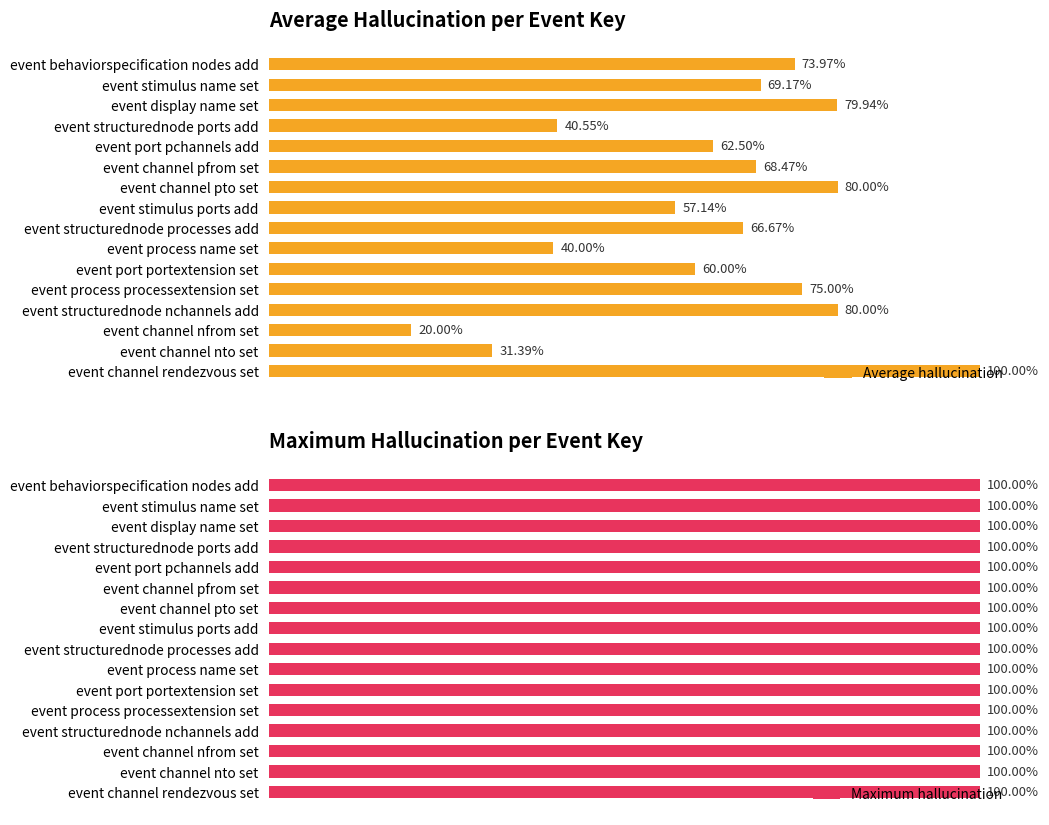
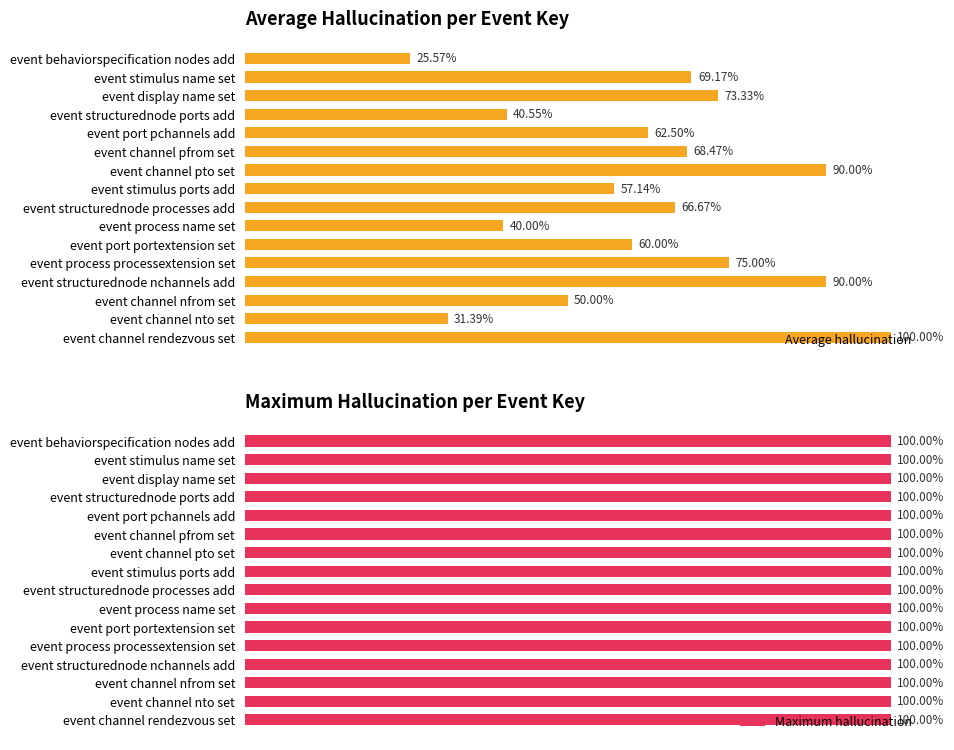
Average Hallucination per Event Key, event behaviorspecification nodes add: 73.97% -> 25.57%
Average Hallucination per Event Key, event display name set: 79.94% -> 73.33%
Average Hallucination per Event Key, event channel pto set: 80.00% -> 90.00%
Average Hallucination per Event Key, event structurednode nchannels add: 80.00% -> 90.00%
Average Hallucination per Event Key, event channel nfrom set: 20.00% -> 50.00%
